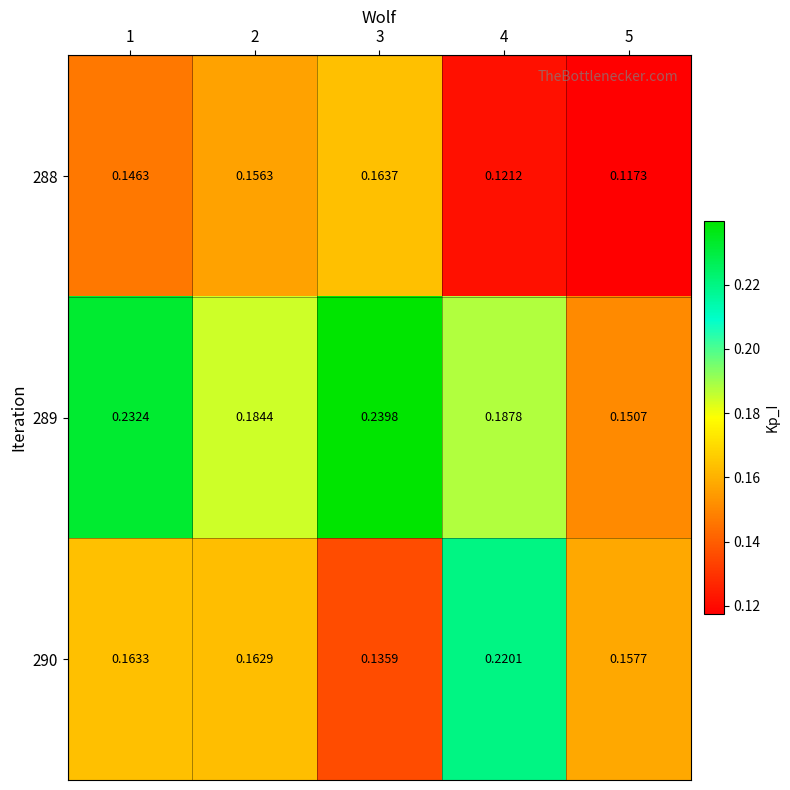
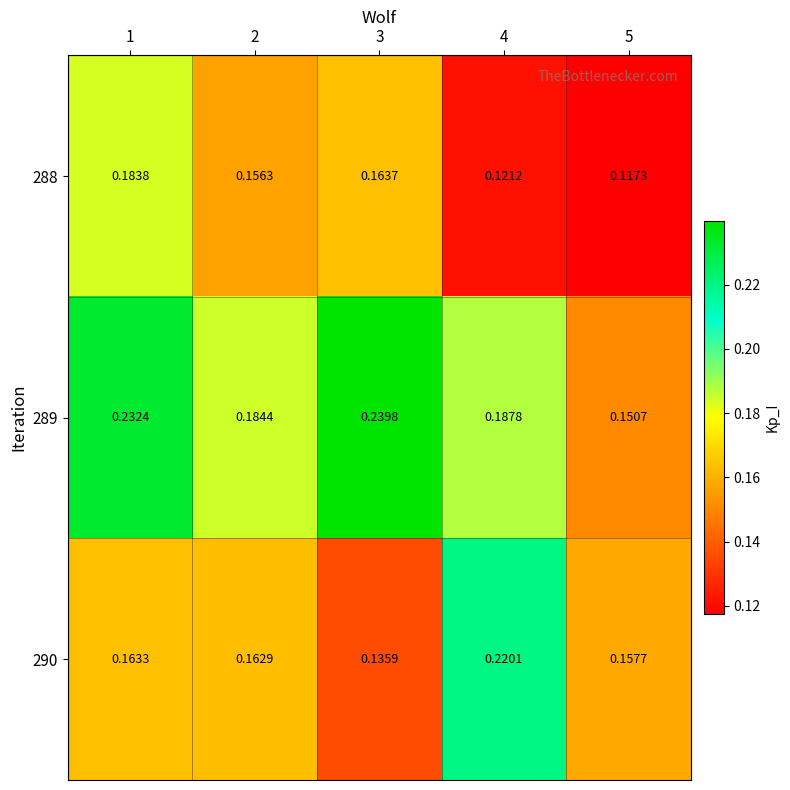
288, 1: 0.1463 -> 0.1838
